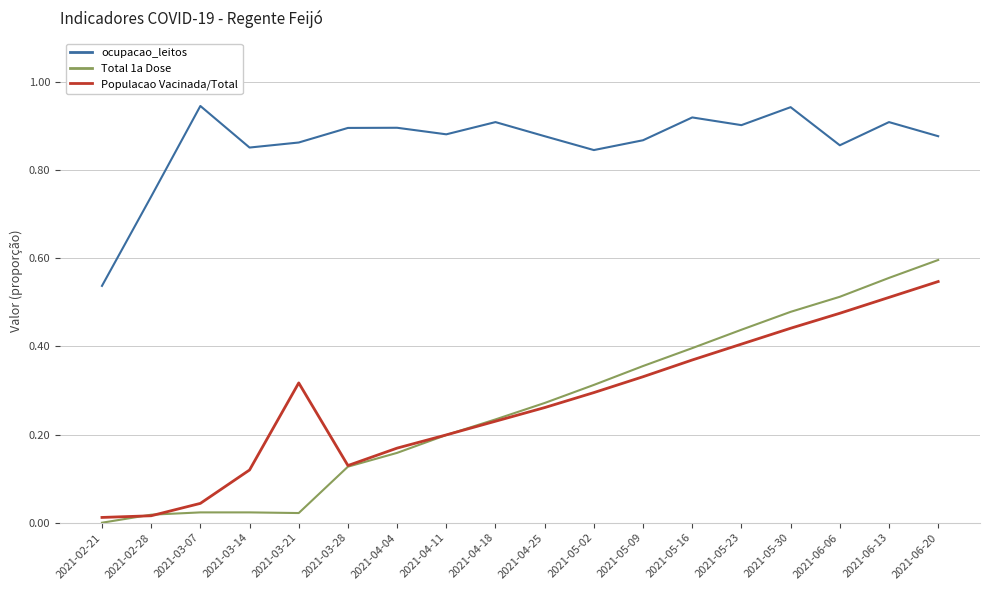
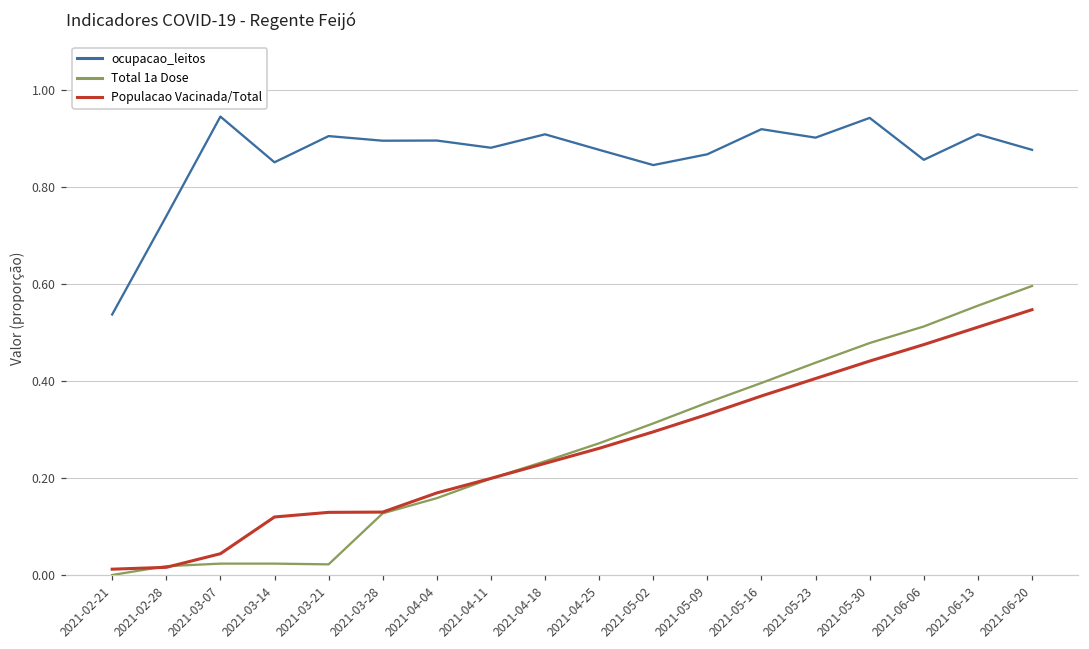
ocupacao_leitos, 2021-03-21: 0.86 -> 0.91
Populacao Vacinada/Total, 2021-03-21: 0.32 -> 0.13
